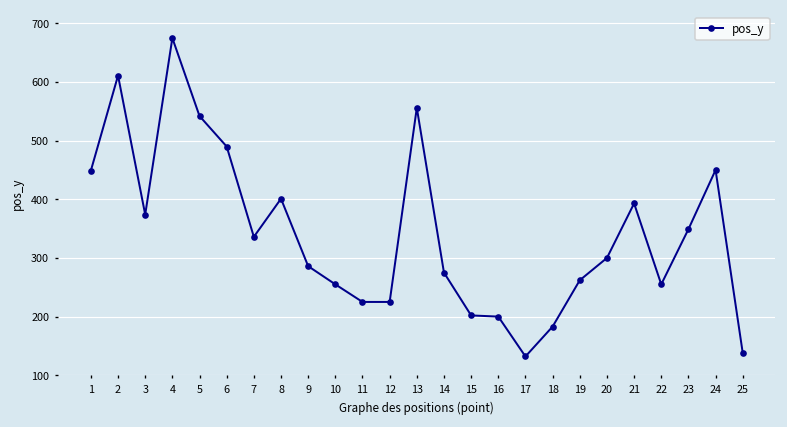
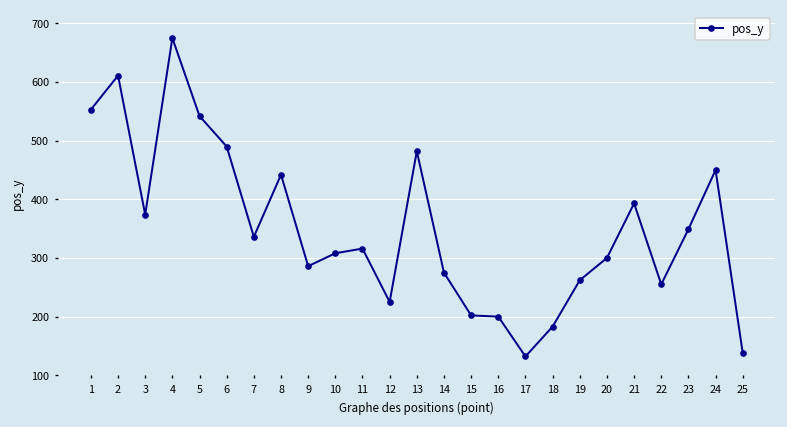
1: 450 -> 550
8: 400 -> 440
10: 260 -> 310
11: 230 -> 320
13: 560 -> 480
